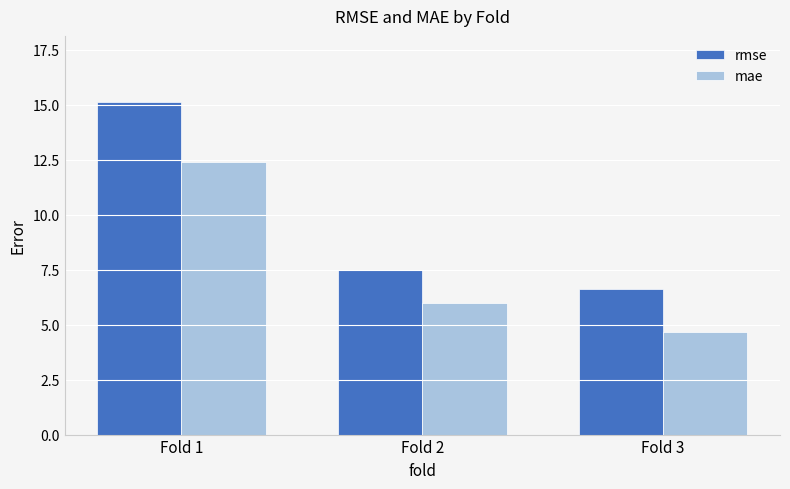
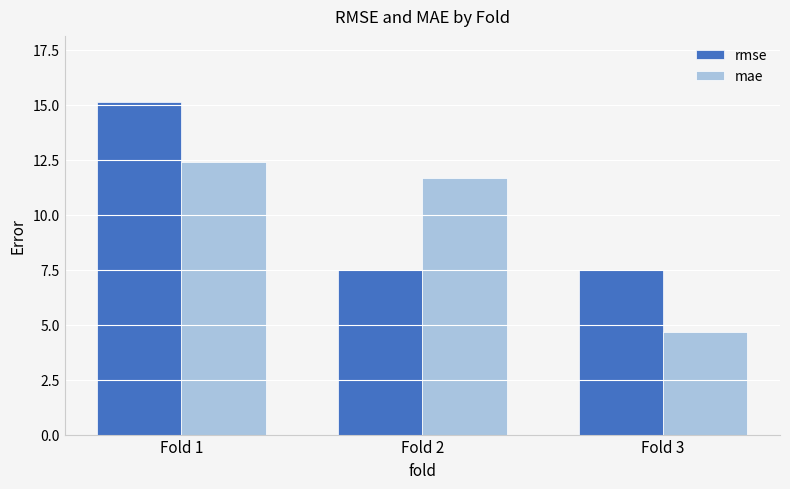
mae, Fold 2: 6.0 -> 11.7
rmse, Fold 3: 6.6 -> 7.5
